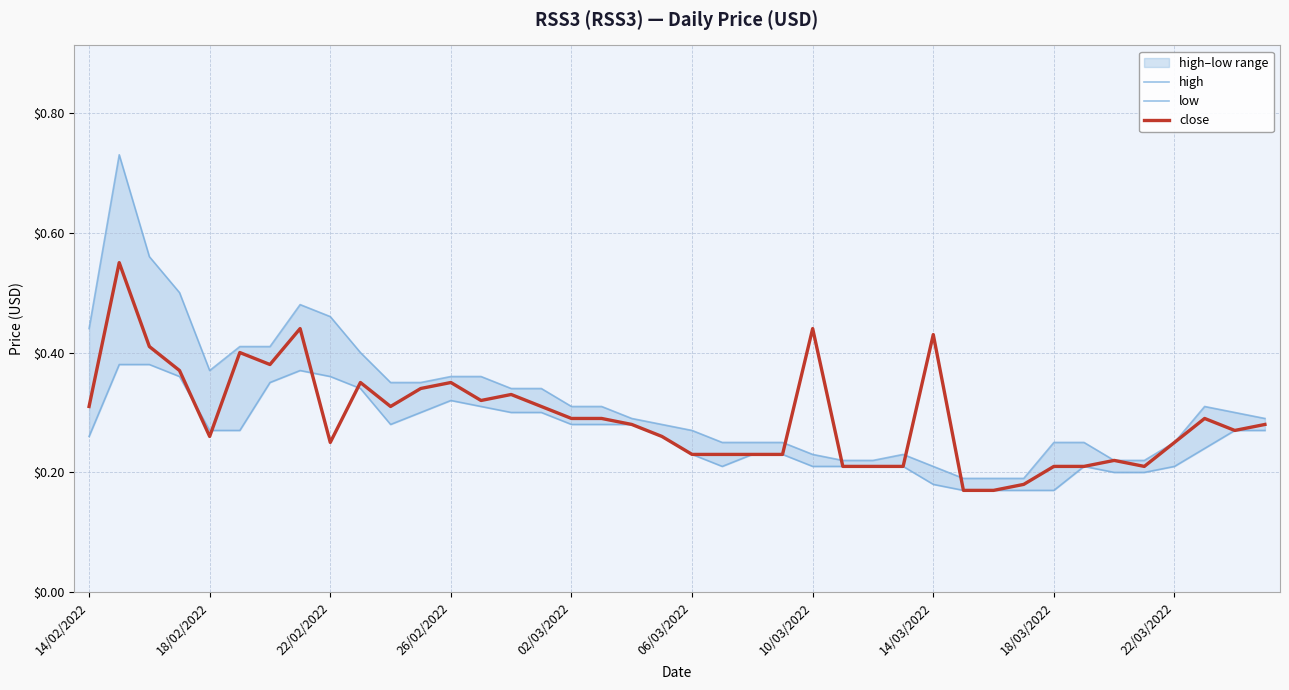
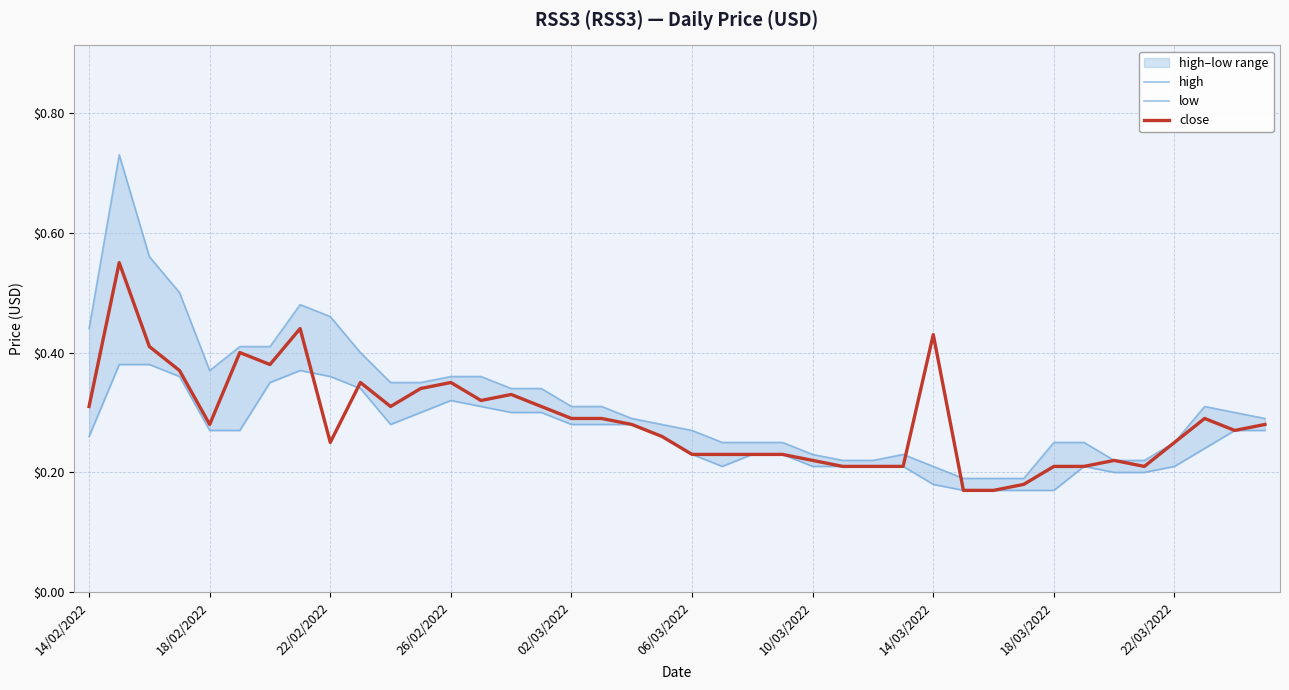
close, 18/02/2022: $0.26 -> $0.28
close, 10/03/2022: $0.44 -> $0.22
